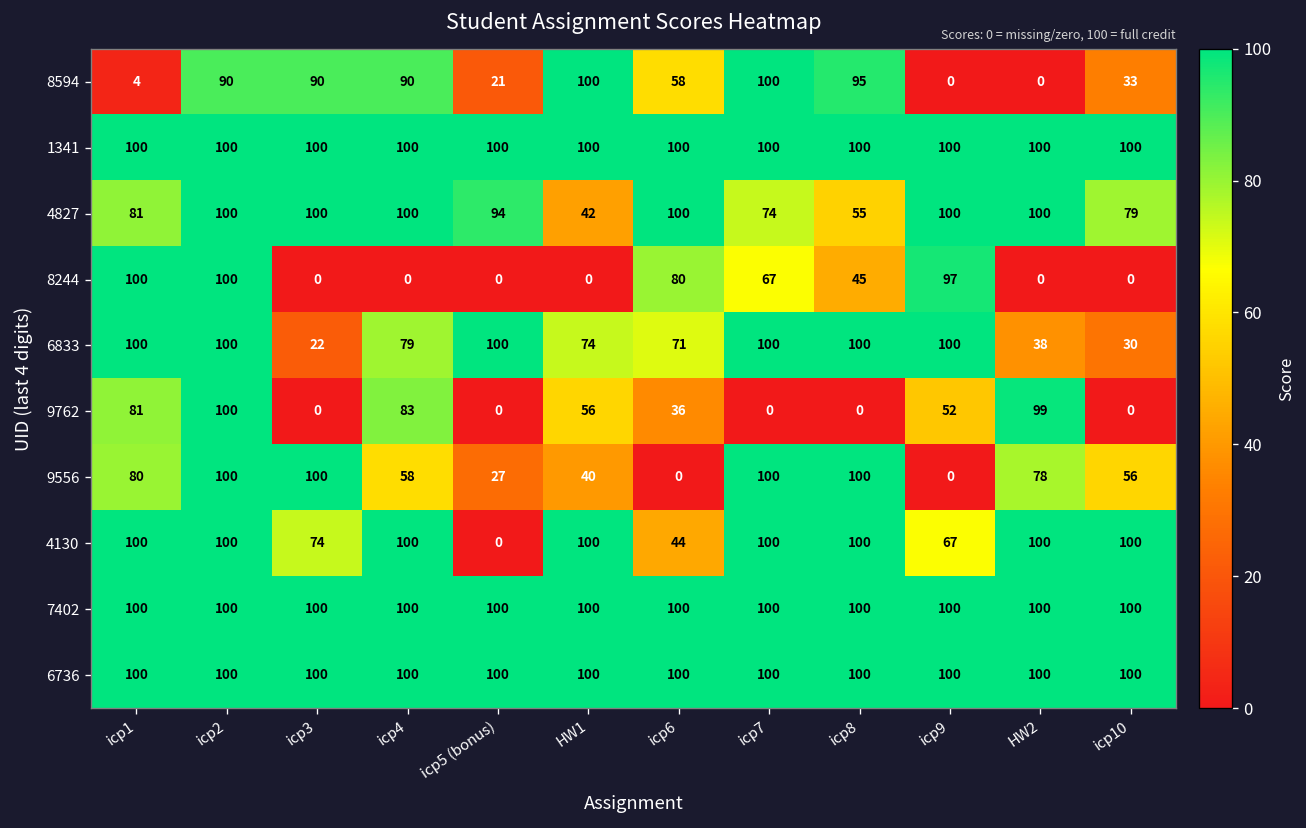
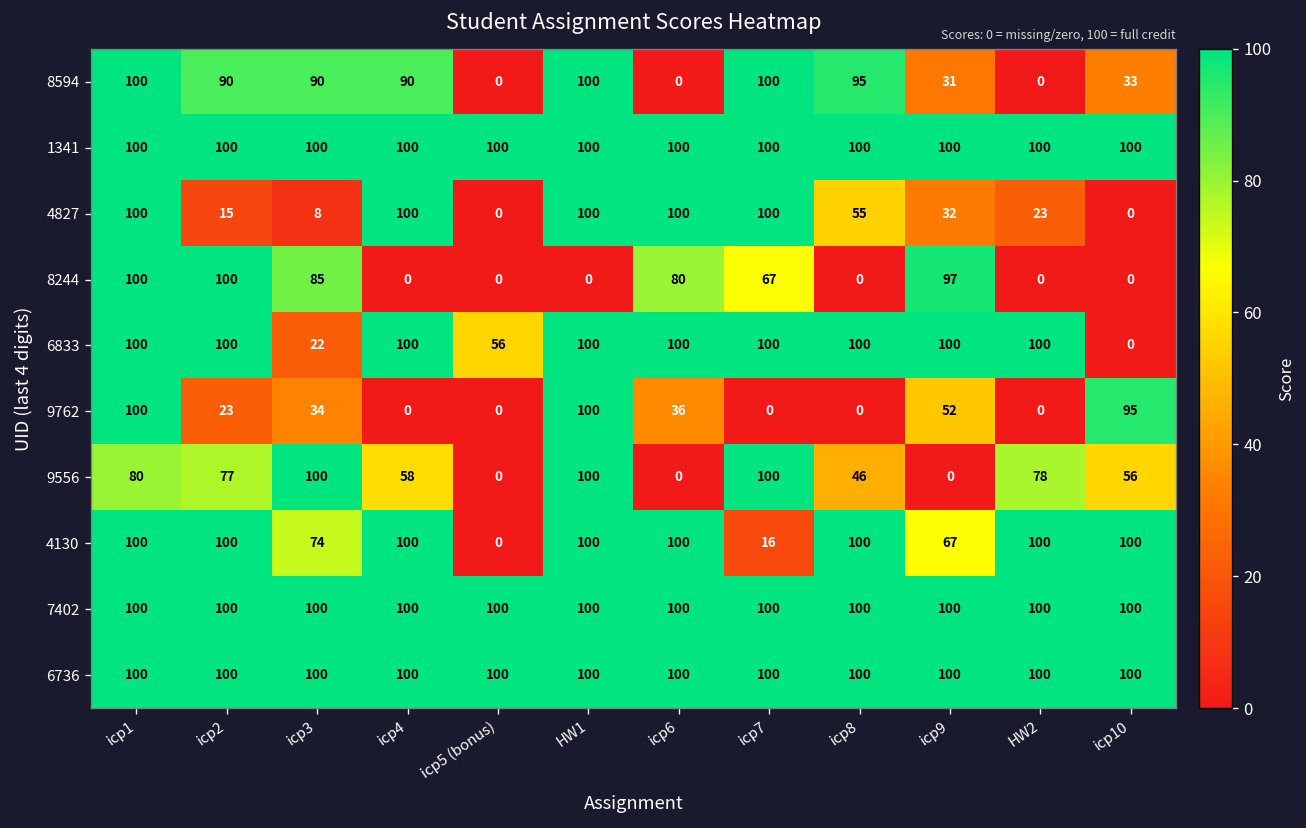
8594, icp1: 4 -> 100
8594, icp5 (bonus): 21 -> 0
8594, icp6: 58 -> 0
8594, icp9: 0 -> 31
4827, icp1: 81 -> 100
4827, icp2: 100 -> 15
4827, icp3: 100 -> 8
4827, icp5 (bonus): 94 -> 0
4827, HW1: 42 -> 100
4827, icp7: 74 -> 100
4827, icp9: 100 -> 32
4827, HW2: 100 -> 23
4827, icp10: 79 -> 0
8244, icp3: 0 -> 85
8244, icp8: 45 -> 0
6833, icp4: 79 -> 100
6833, icp5 (bonus): 100 -> 56
6833, HW1: 74 -> 100
6833, icp6: 71 -> 100
6833, HW2: 38 -> 100
6833, icp10: 30 -> 0
9762, icp1: 81 -> 100
9762, icp2: 100 -> 23
9762, icp3: 0 -> 34
9762, icp4: 83 -> 0
9762, HW1: 56 -> 100
9762, HW2: 99 -> 0
9762, icp10: 0 -> 95
9556, icp2: 100 -> 77
9556, icp5 (bonus): 27 -> 0
9556, HW1: 40 -> 100
9556, icp8: 100 -> 46
4130, icp6: 44 -> 100
4130, icp7: 100 -> 16
